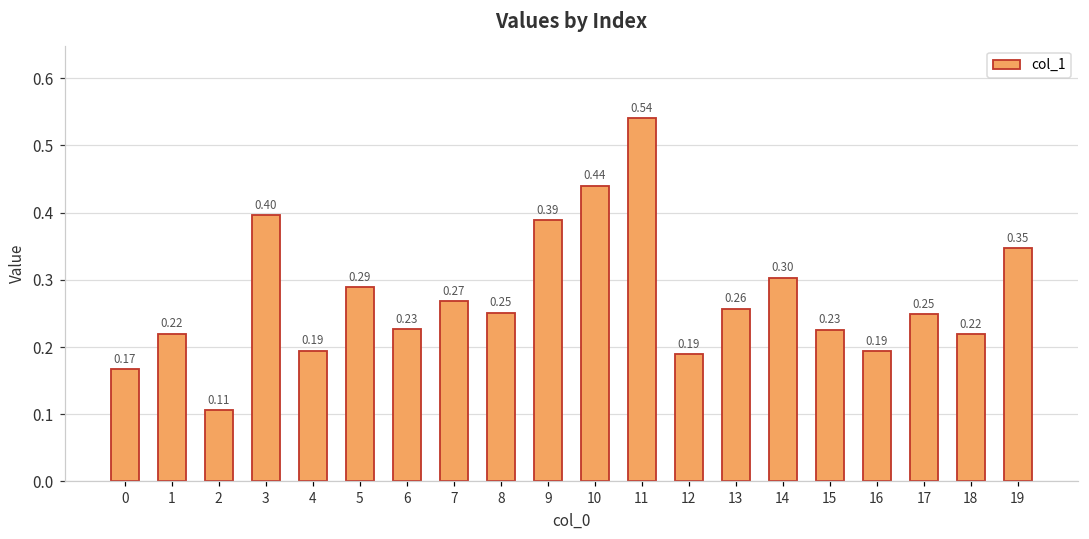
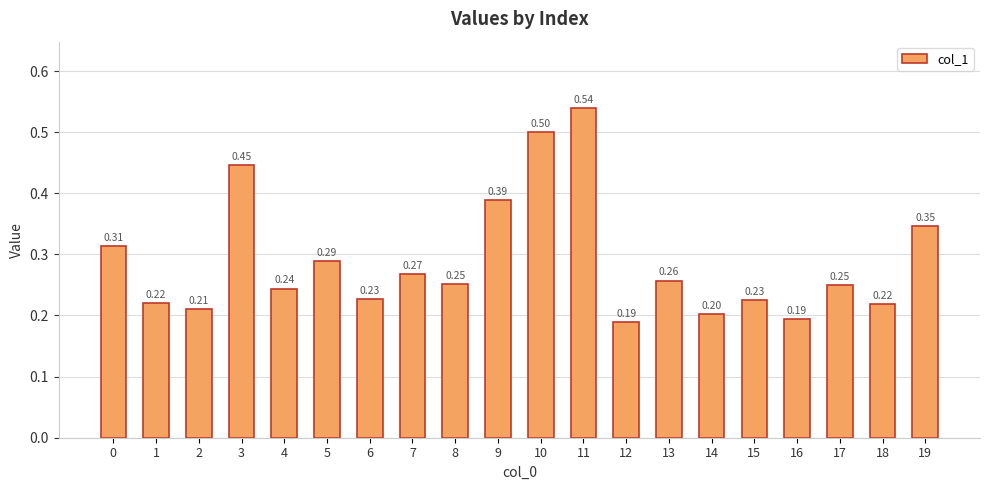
0: 0.17 -> 0.31
2: 0.11 -> 0.21
3: 0.40 -> 0.45
4: 0.19 -> 0.24
10: 0.44 -> 0.50
14: 0.30 -> 0.20
